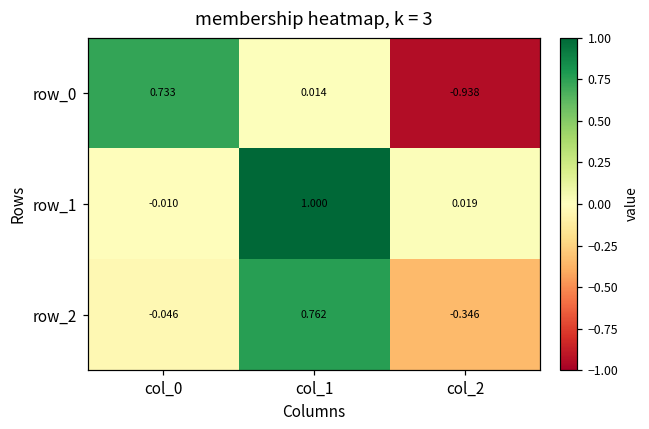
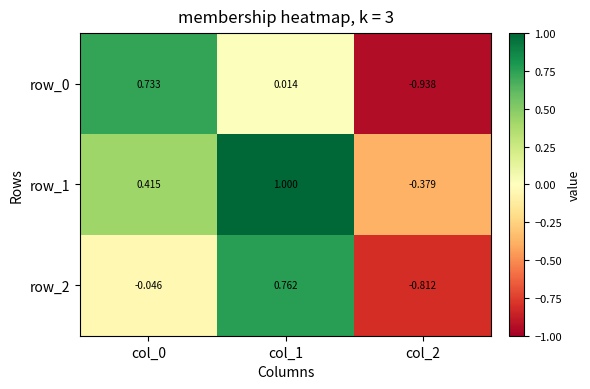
row_1, col_0: -0.010 -> 0.415
row_1, col_2: 0.019 -> -0.379
row_2, col_2: -0.346 -> -0.812
